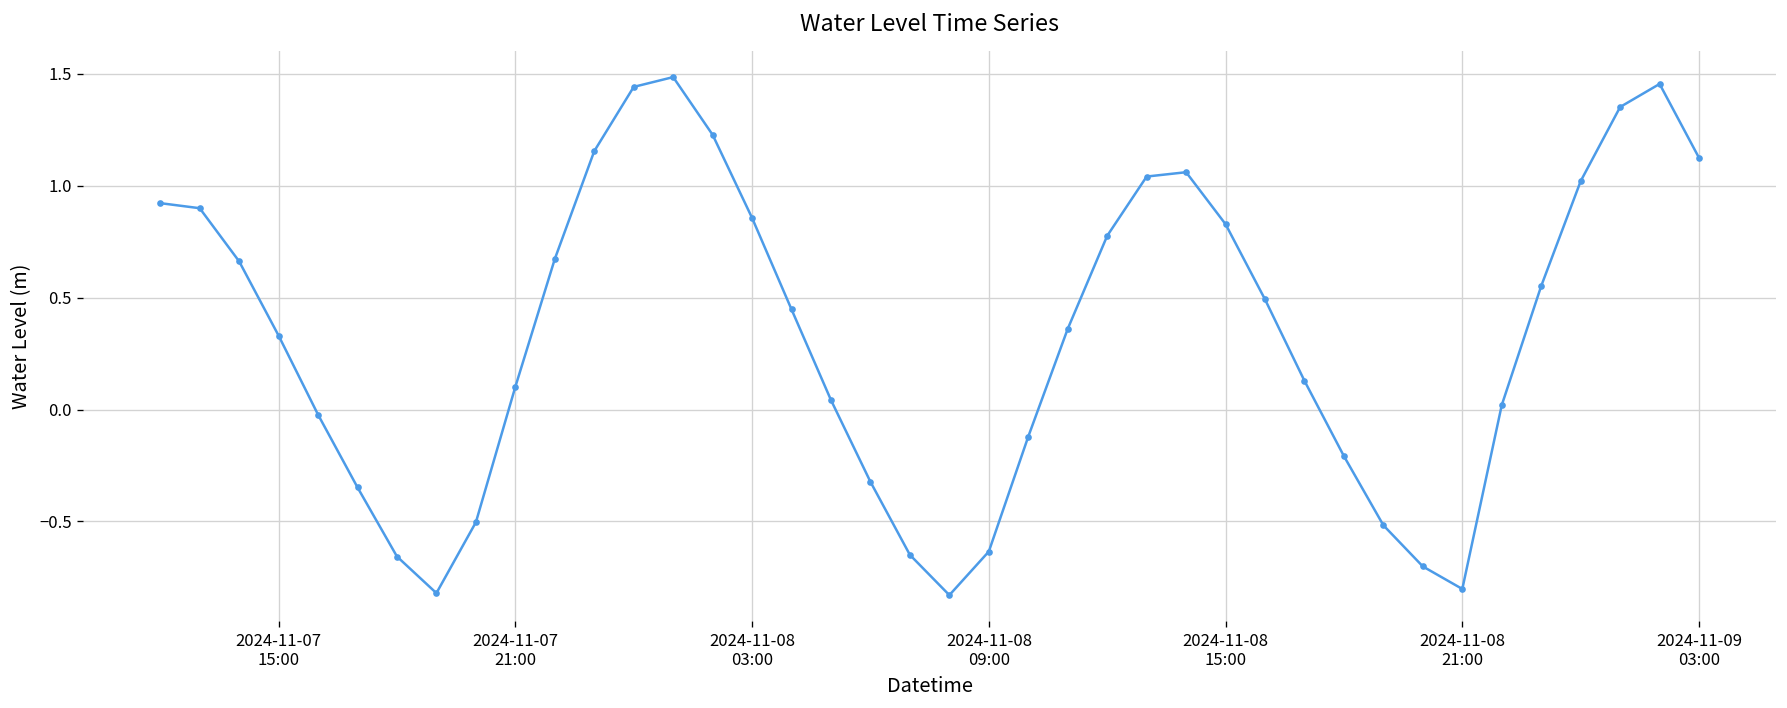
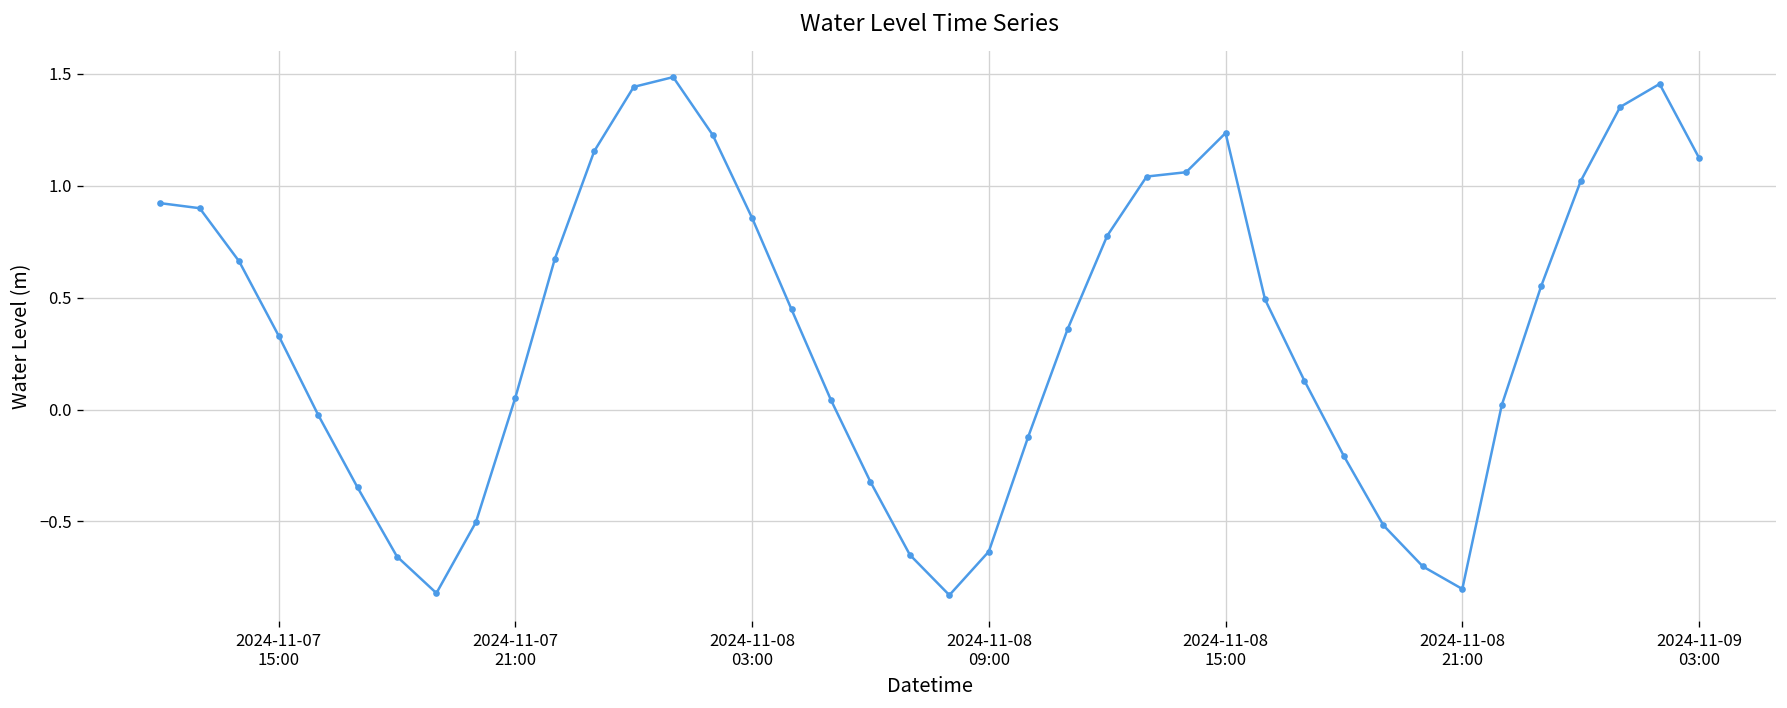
2024-11-07 21:00: 0.10 -> 0.05
2024-11-08 15:00: 0.83 -> 1.24
